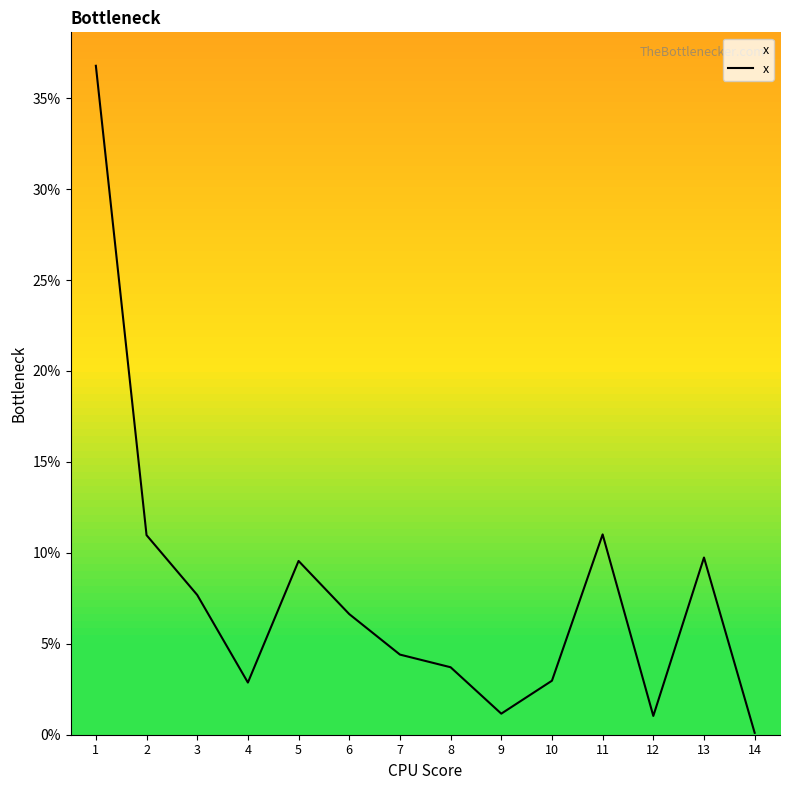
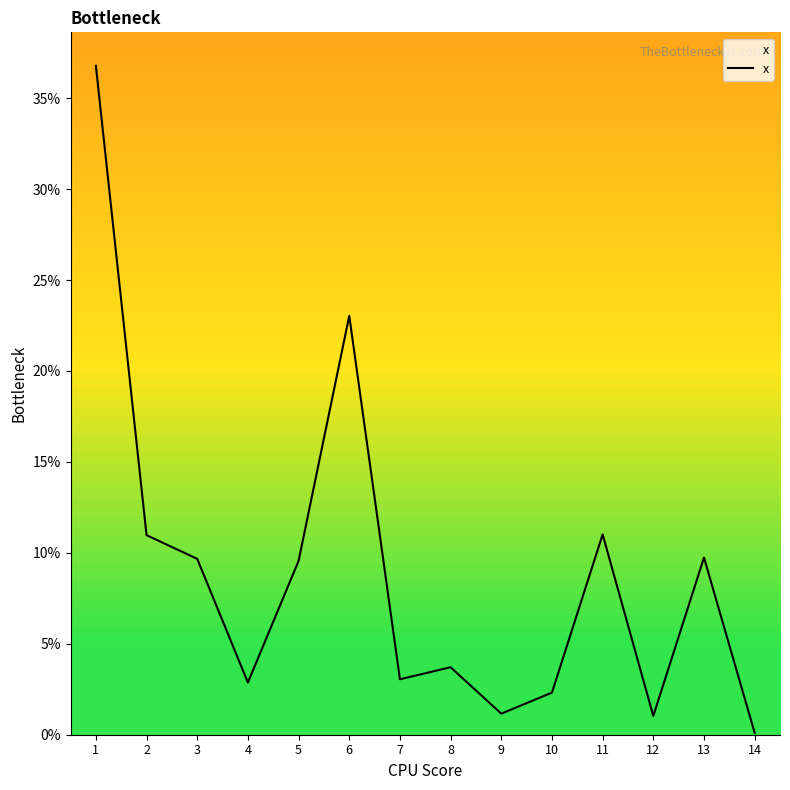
3: 7.7% -> 9.7%
6: 6.6% -> 23.0%
7: 4.4% -> 3.0%
10: 3.0% -> 2.3%
